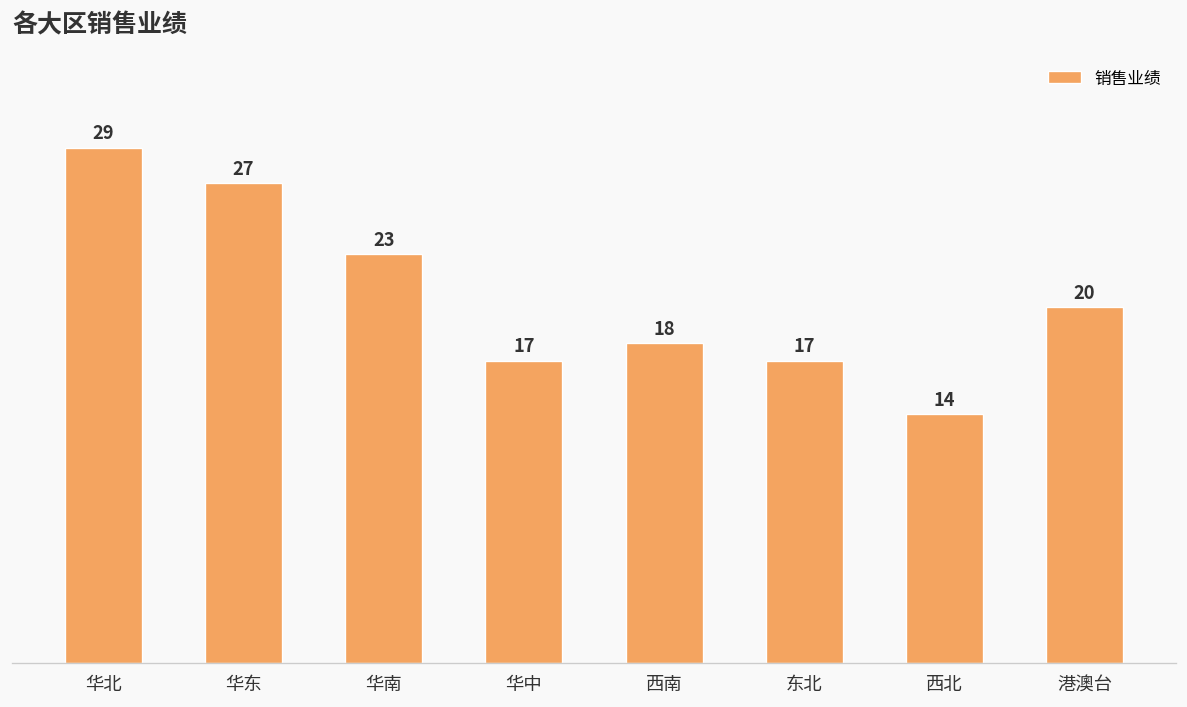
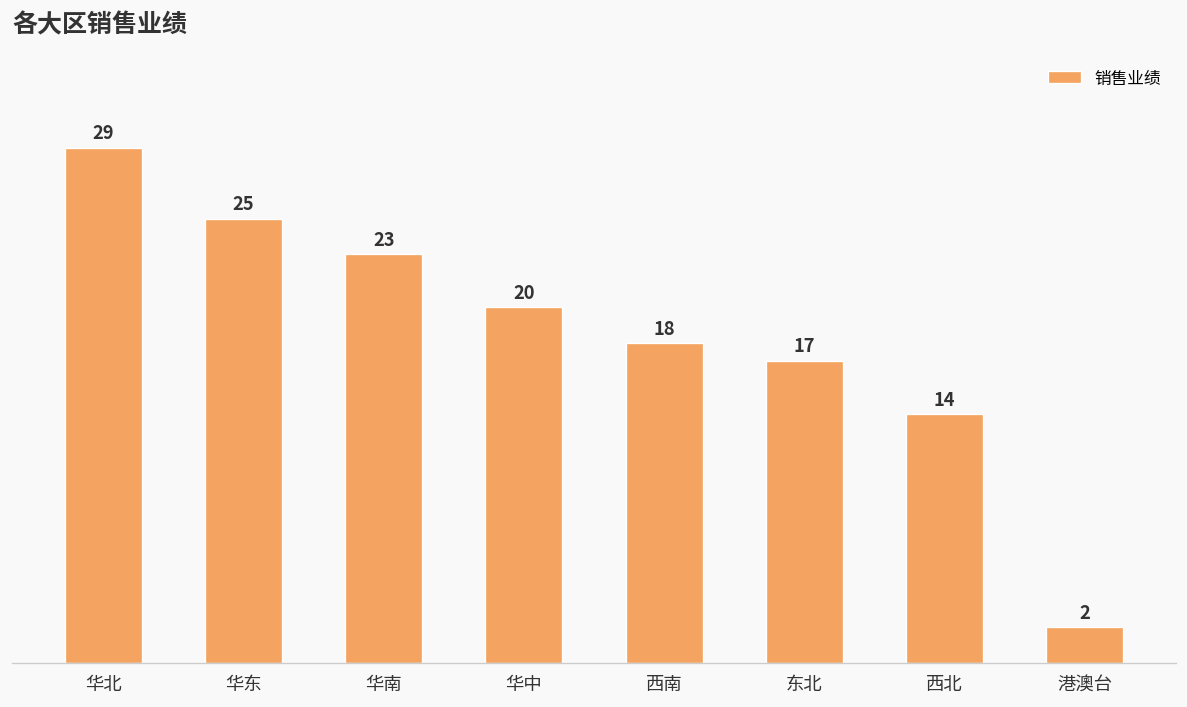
华东: 27 -> 25
华中: 17 -> 20
港澳台: 20 -> 2
